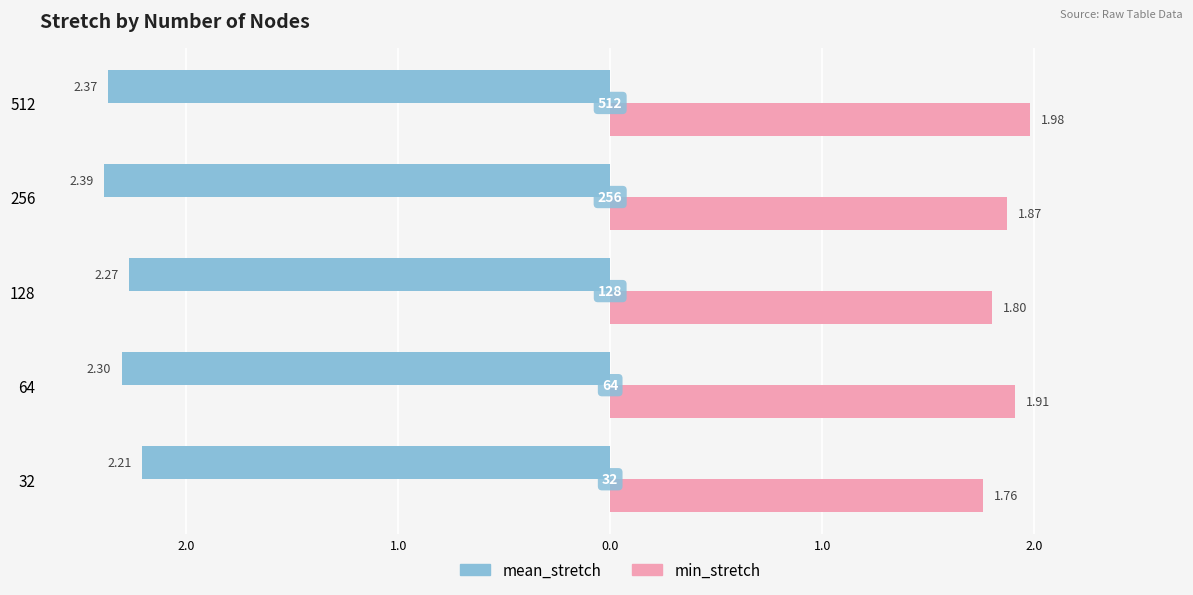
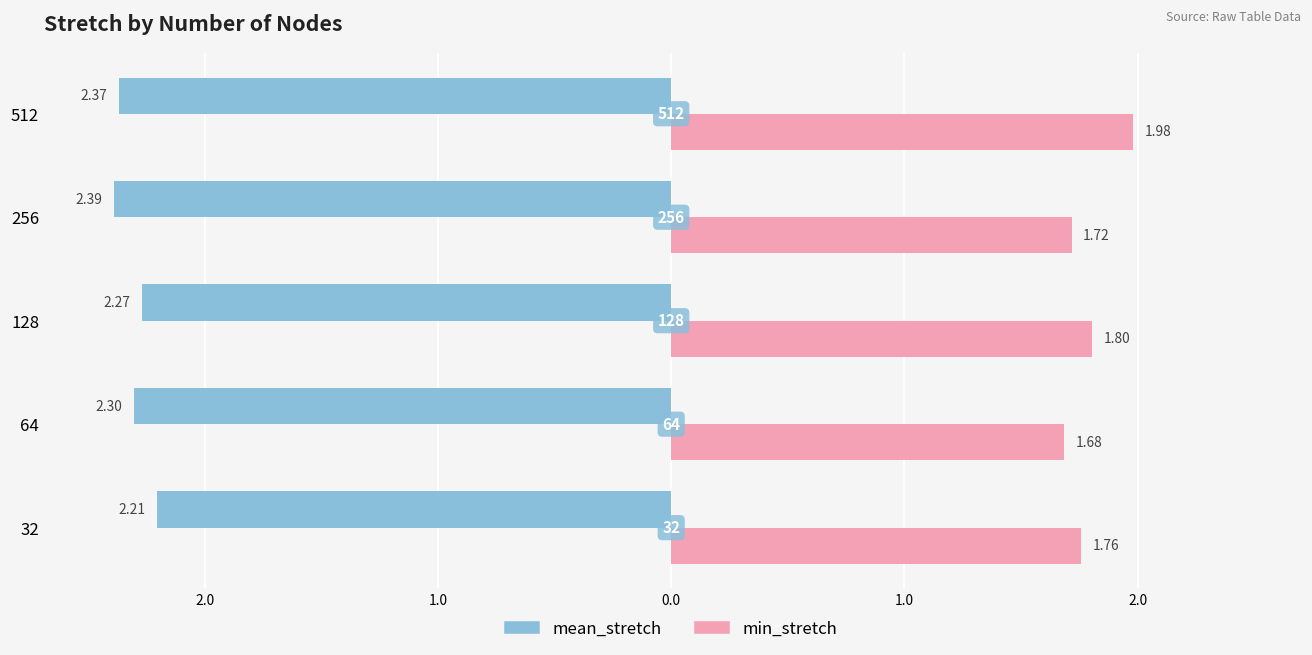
min_stretch, 256: 1.87 -> 1.72
min_stretch, 64: 1.91 -> 1.68
